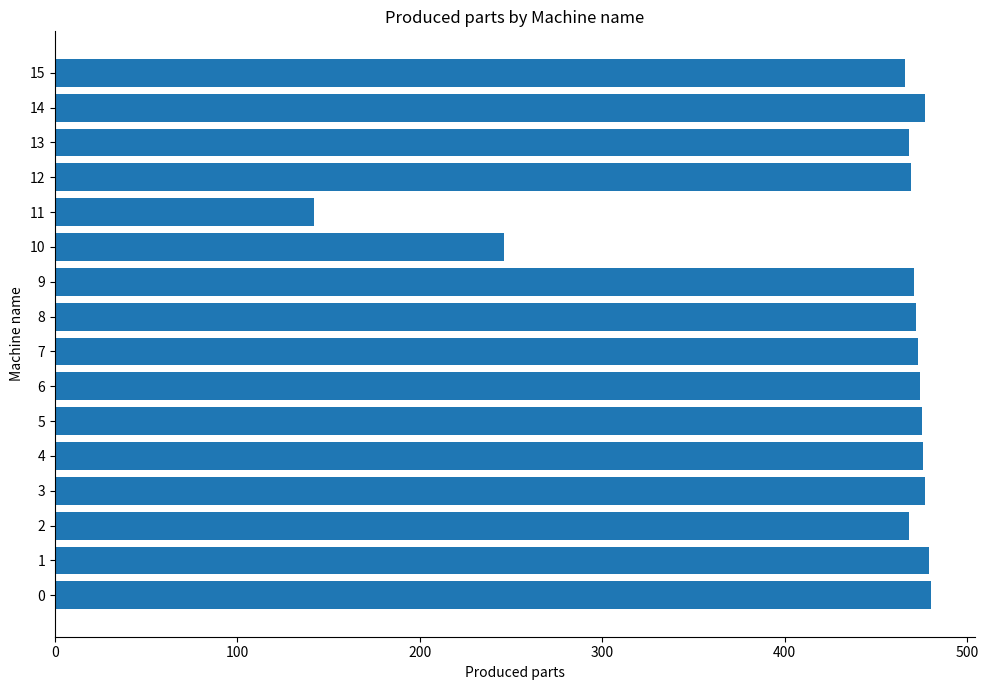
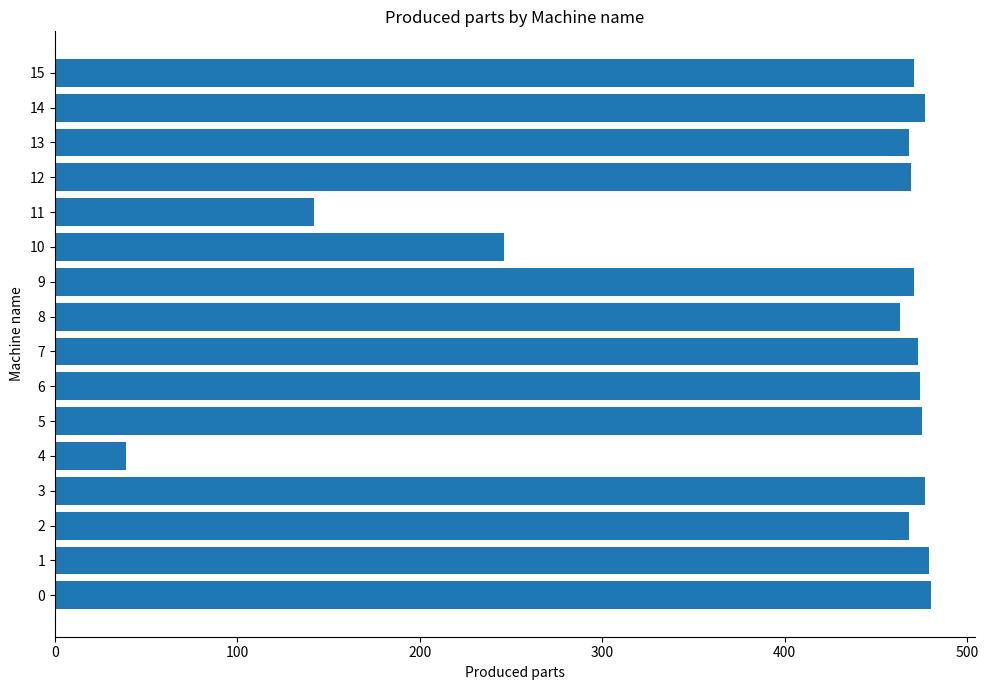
15: 466 -> 471
8: 472 -> 463
4: 476 -> 39
